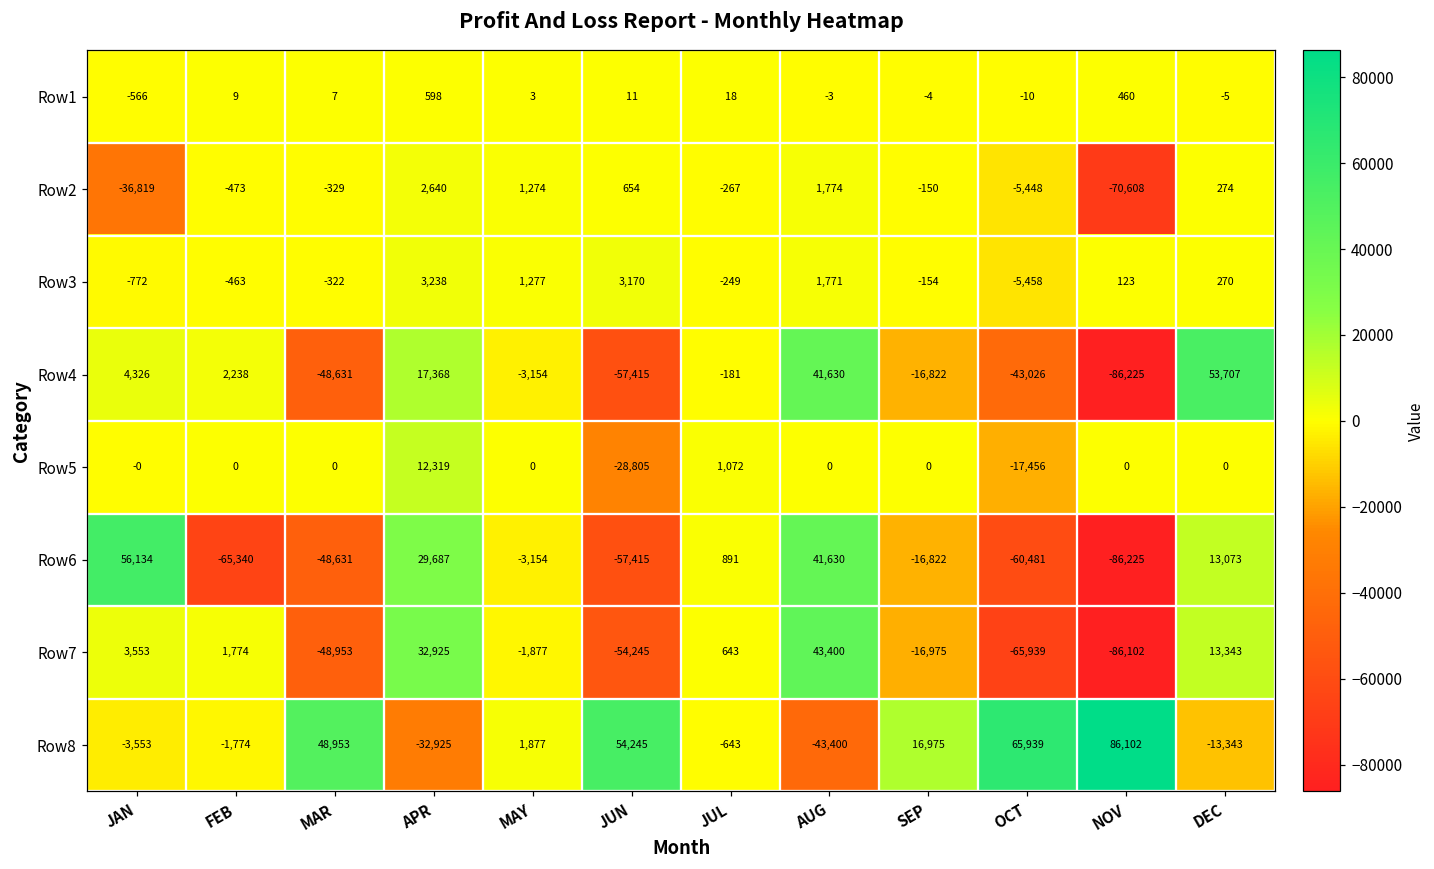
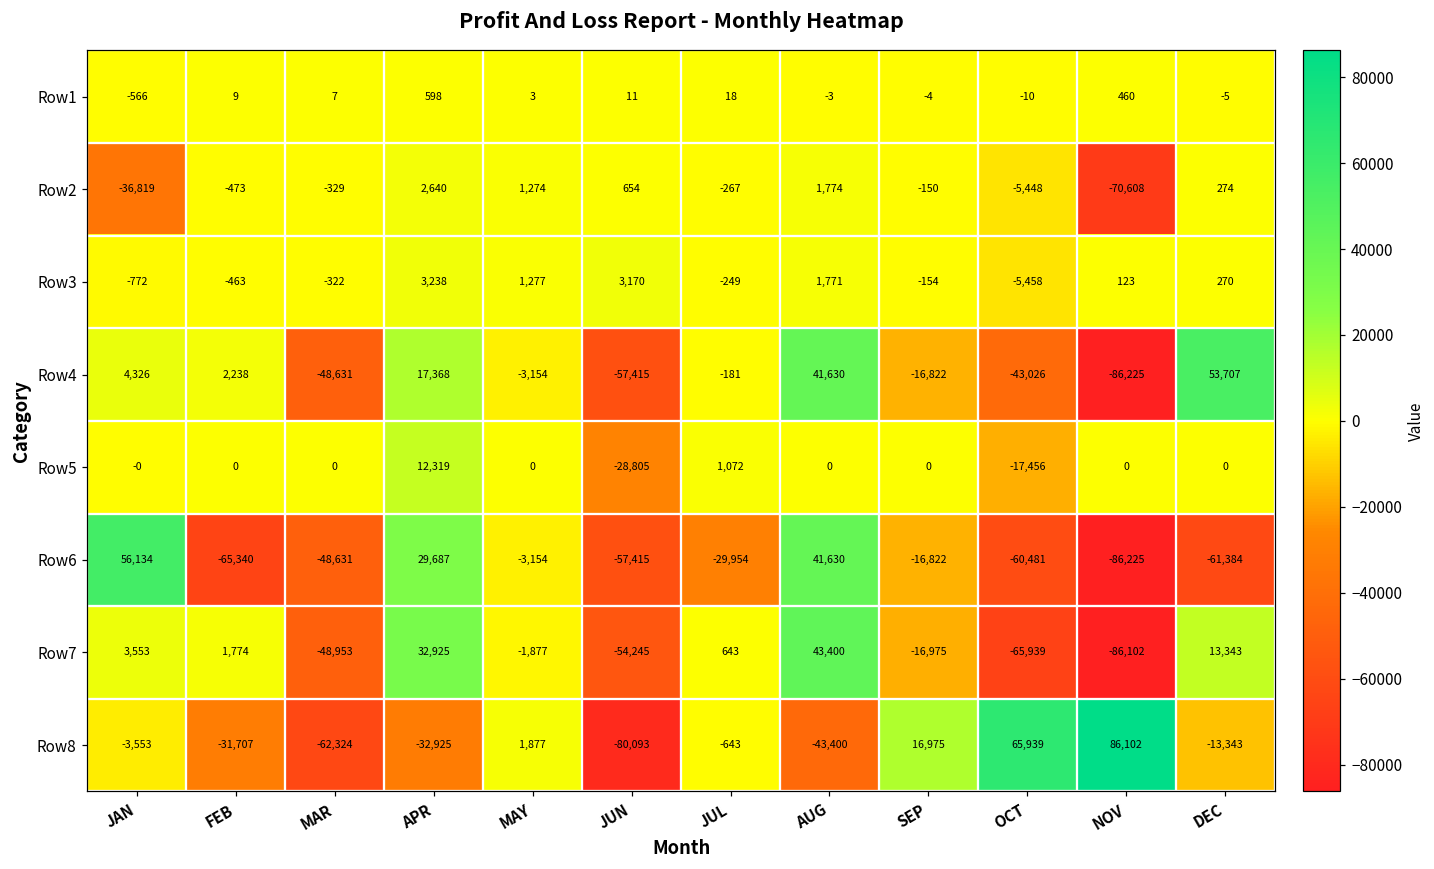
Row6, JUL: 891 -> -29,954
Row6, DEC: 13,073 -> -61,384
Row8, FEB: -1,774 -> -31,707
Row8, MAR: 48,953 -> -62,324
Row8, JUN: 54,245 -> -80,093
